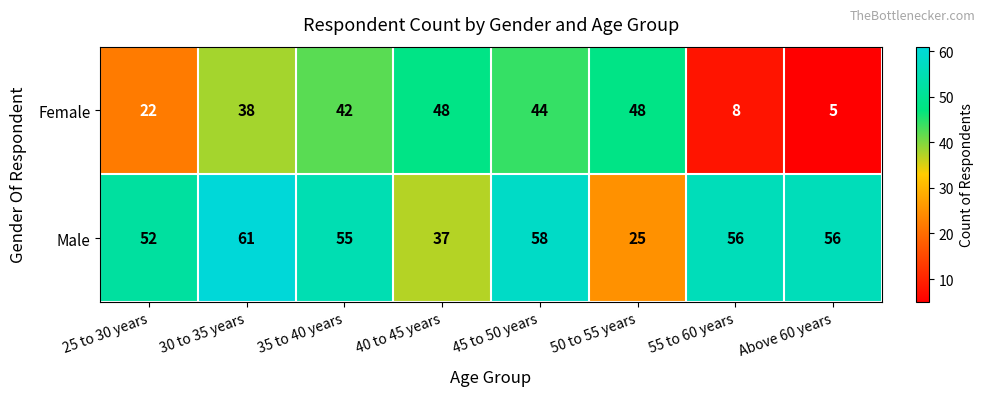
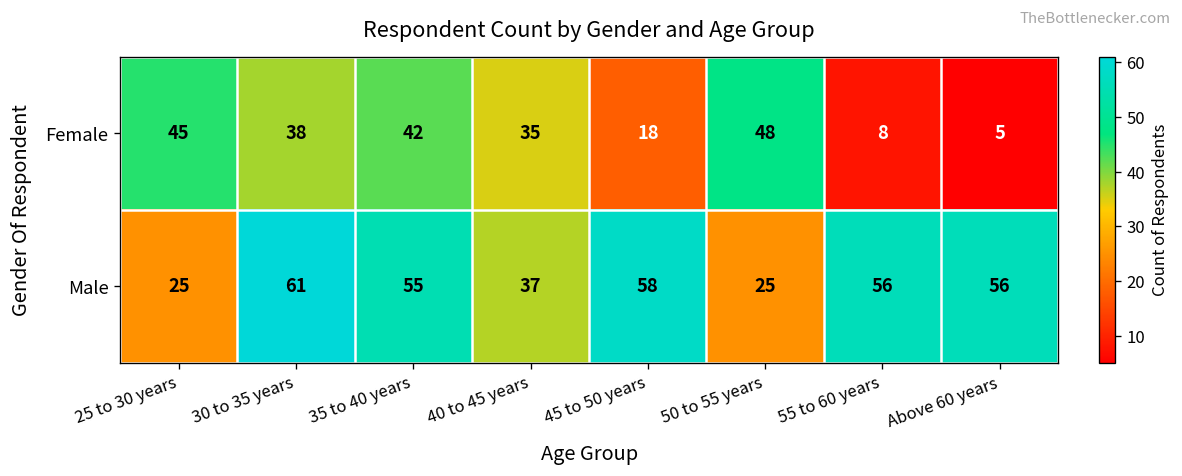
Female, 25 to 30 years: 22 -> 45
Female, 40 to 45 years: 48 -> 35
Female, 45 to 50 years: 44 -> 18
Male, 25 to 30 years: 52 -> 25
